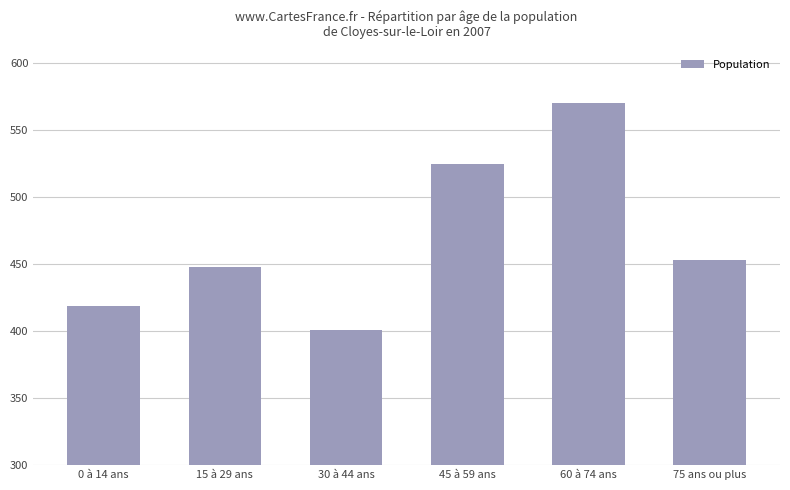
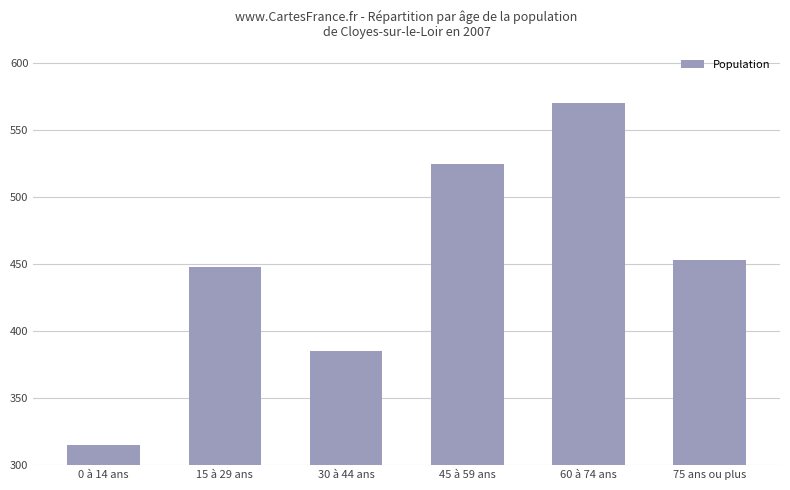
0 à 14 ans: 419 -> 315
30 à 44 ans: 401 -> 385
